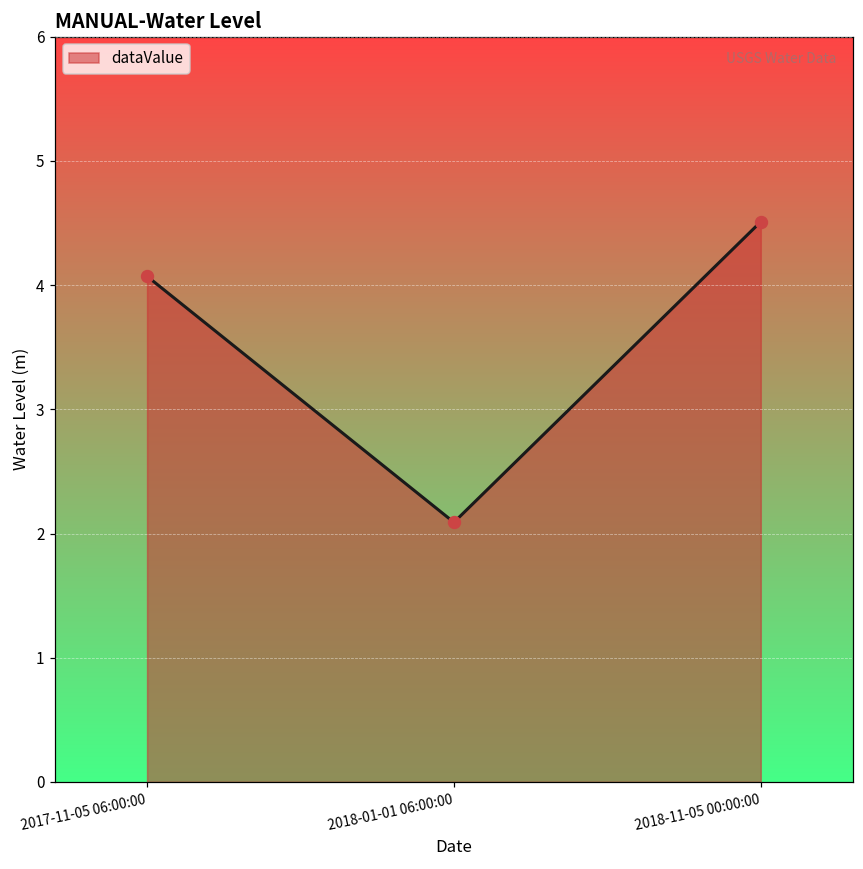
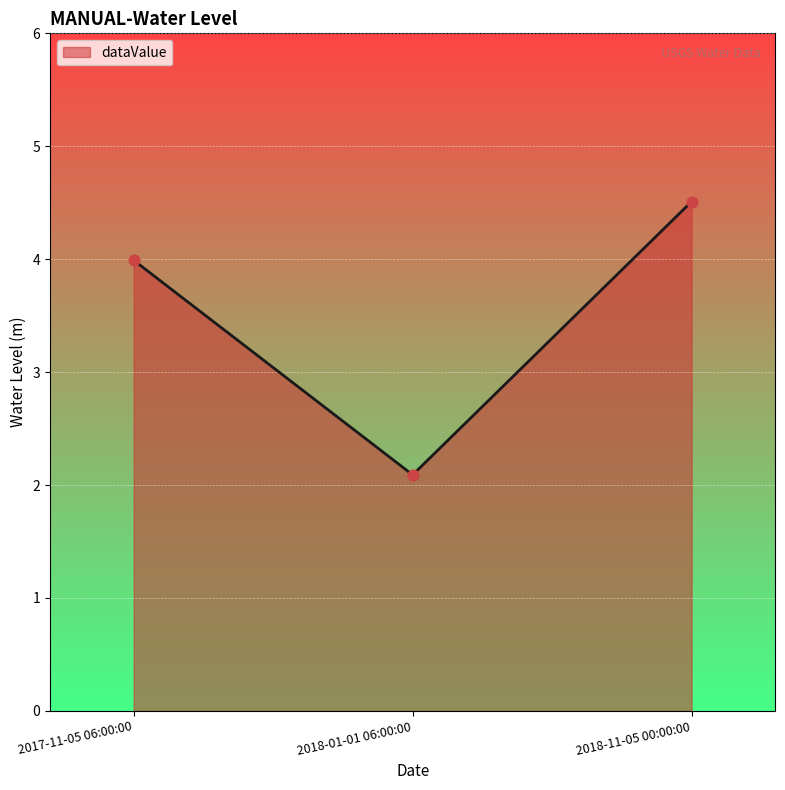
2017-11-05 06:00:00: 4.07 -> 3.99
